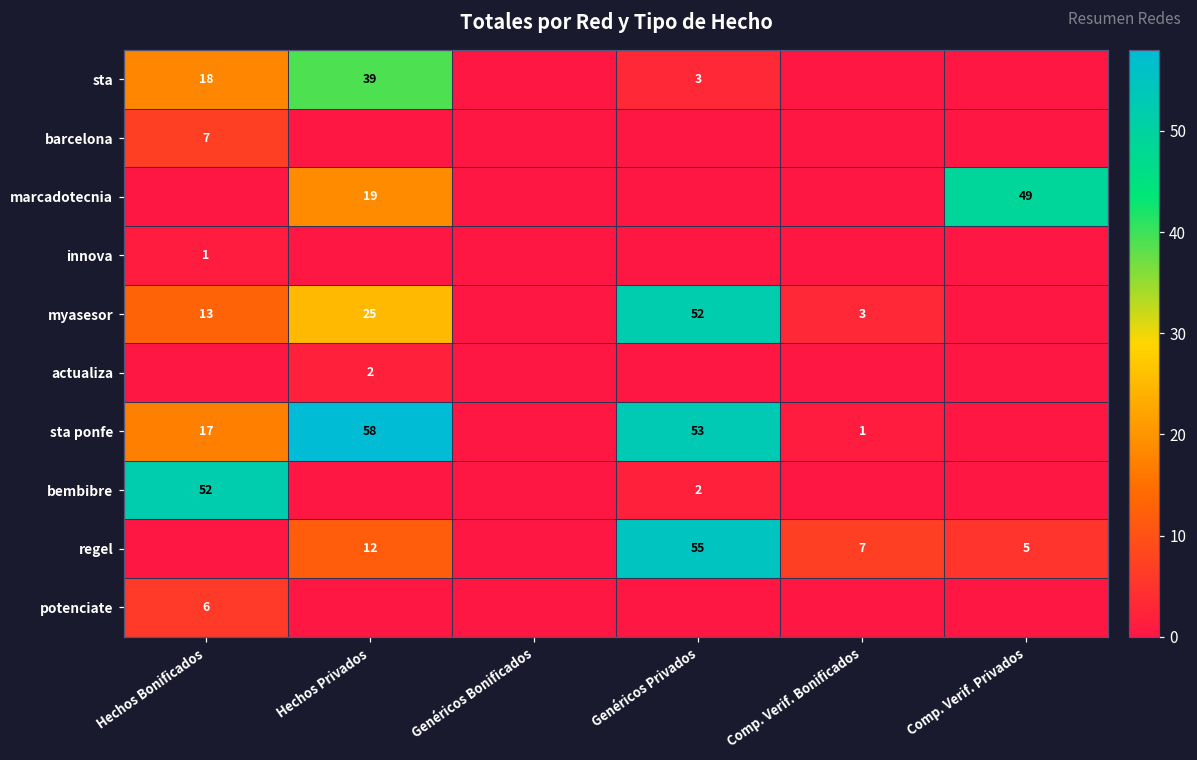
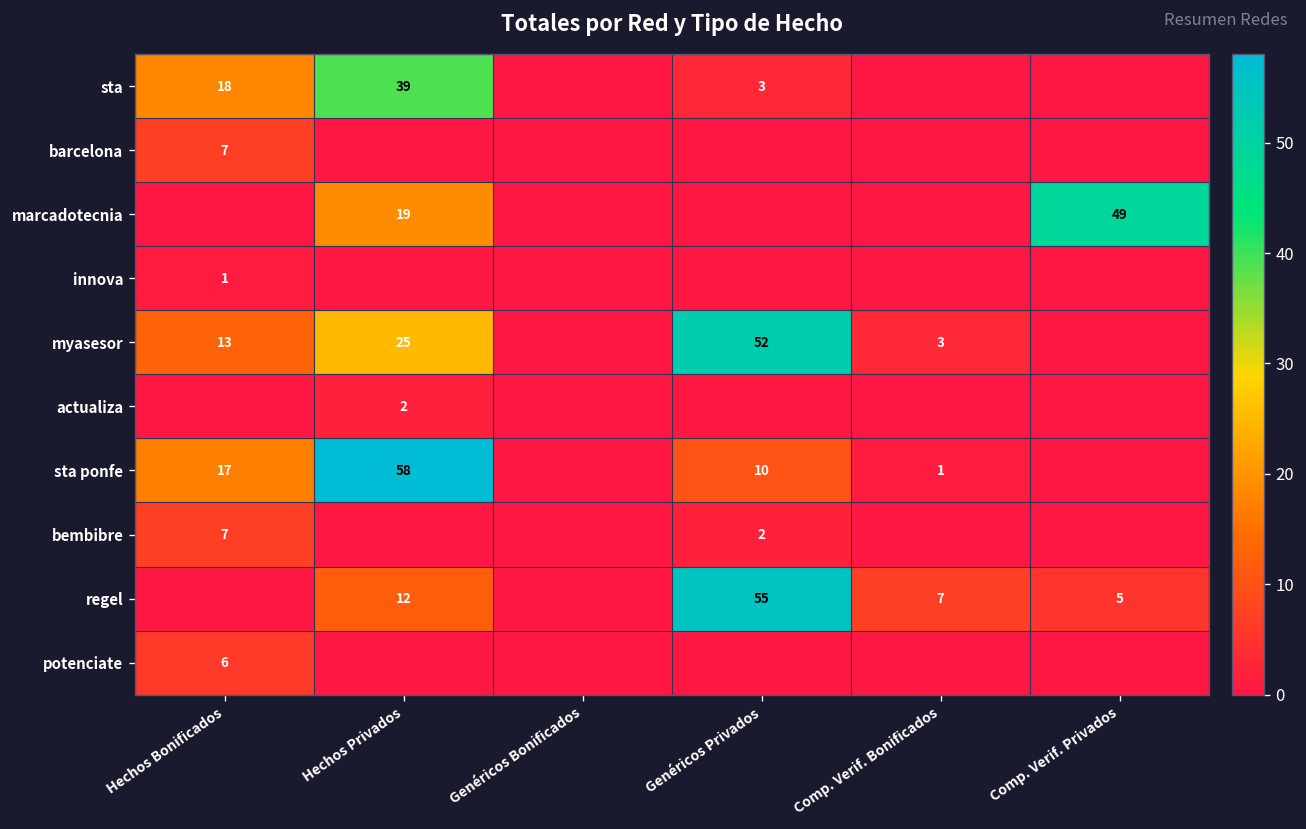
sta ponfe, Genéricos Privados: 53 -> 10
bembibre, Hechos Bonificados: 52 -> 7
